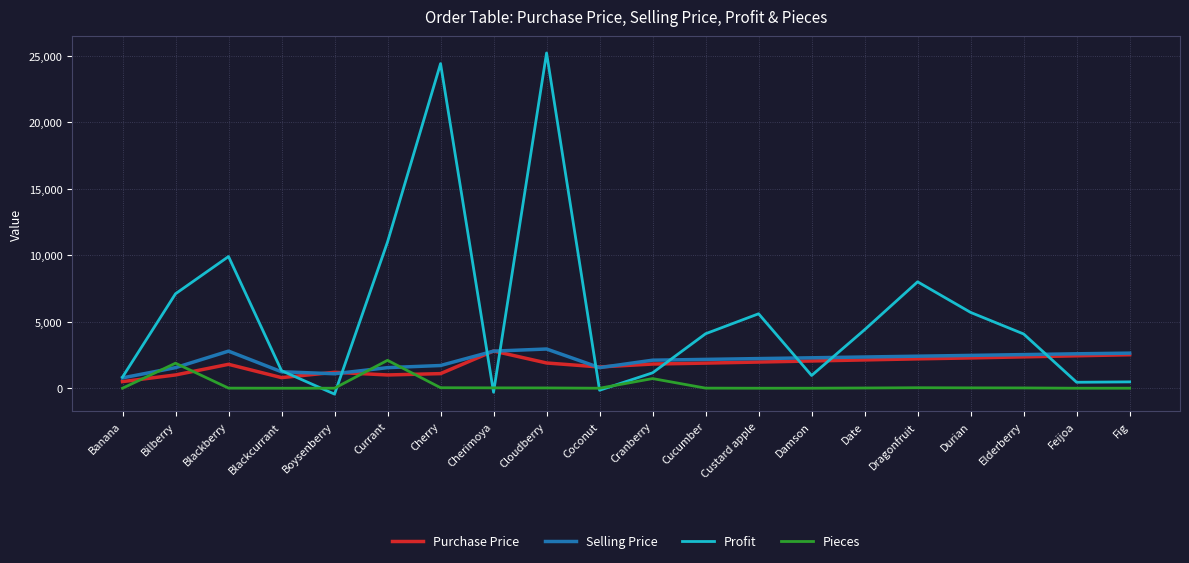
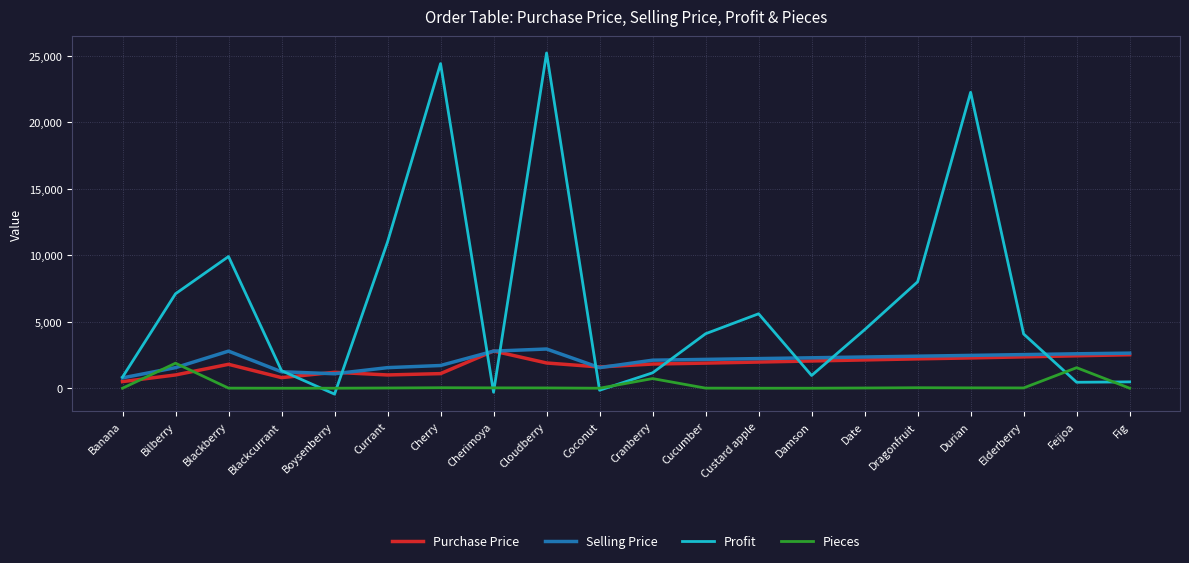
Pieces, Currant: 2,100 -> 0
Profit, Durian: 5,700 -> 22,200
Pieces, Feijoa: 0 -> 1,500
